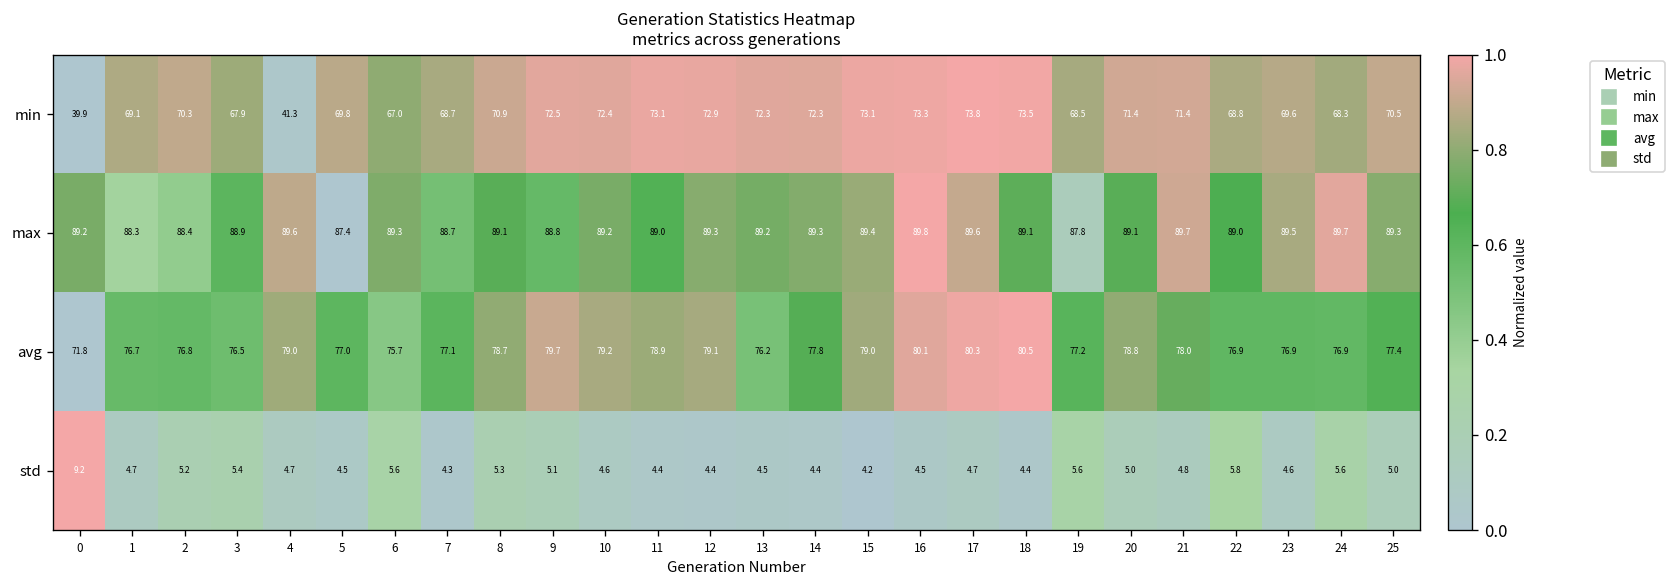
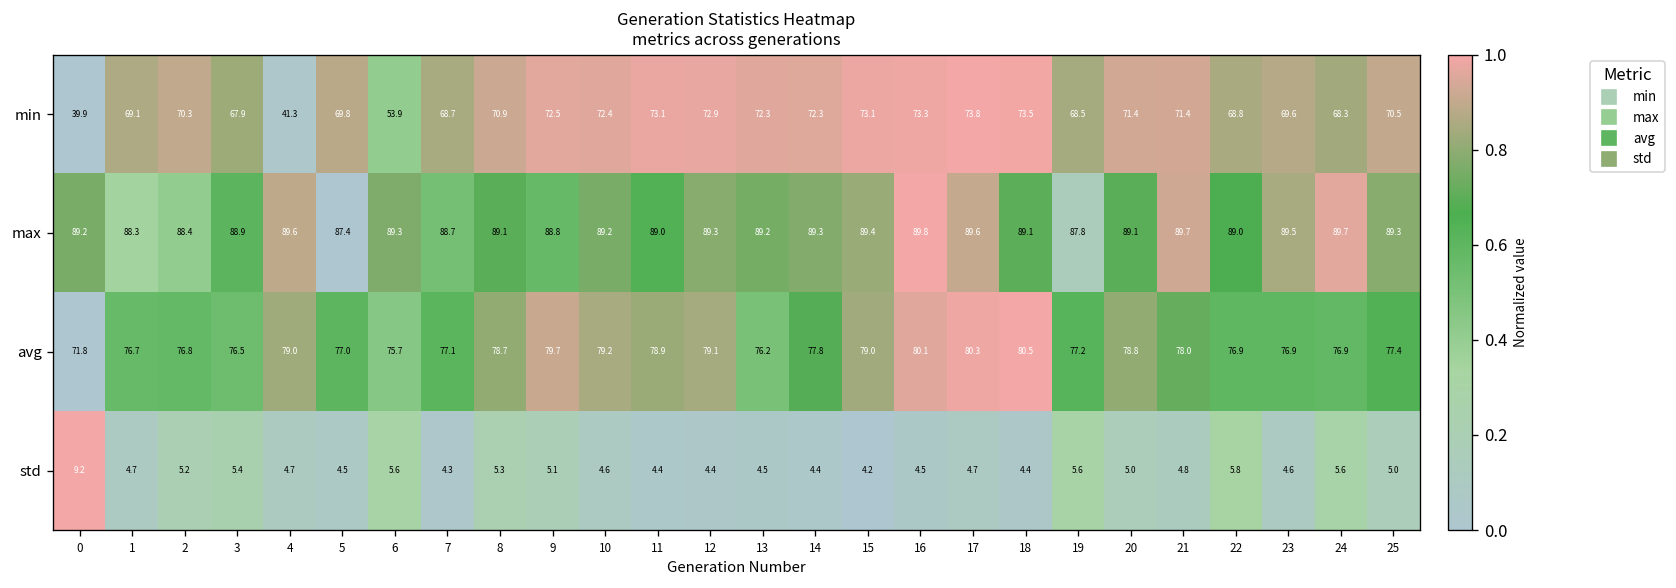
min, 6: 67.0 -> 53.9
